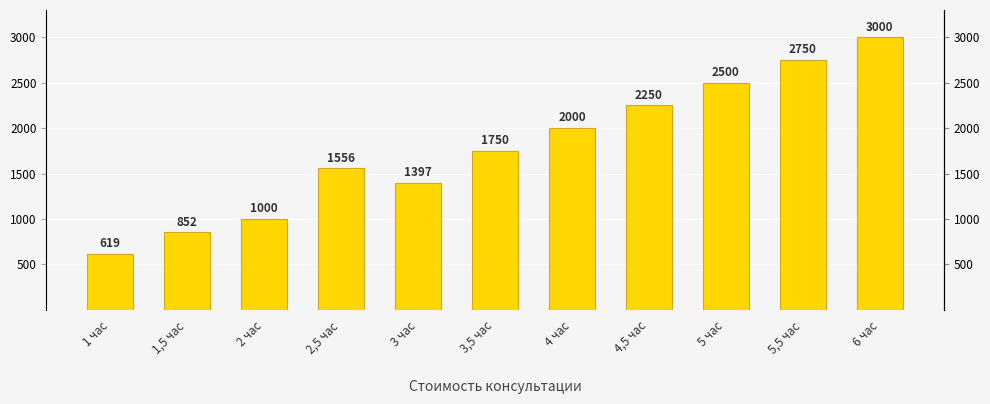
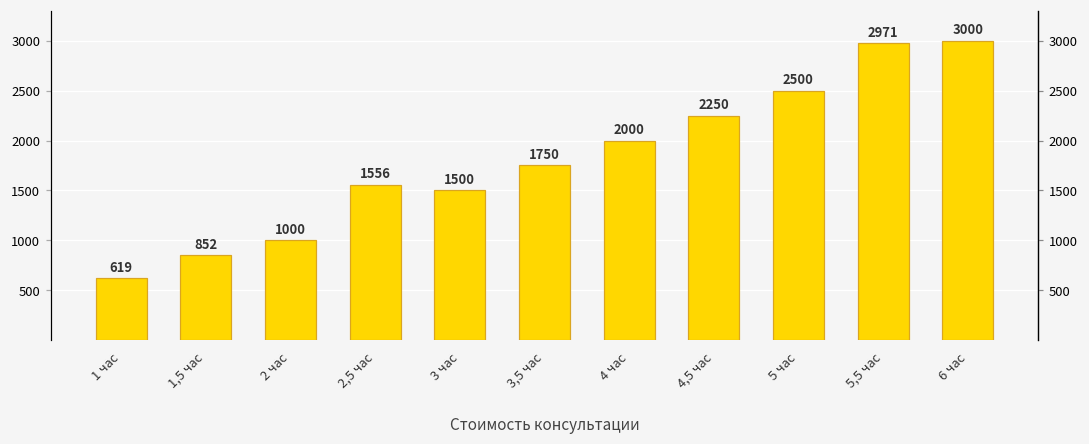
3 час: 1397 -> 1500
5,5 час: 2750 -> 2971
